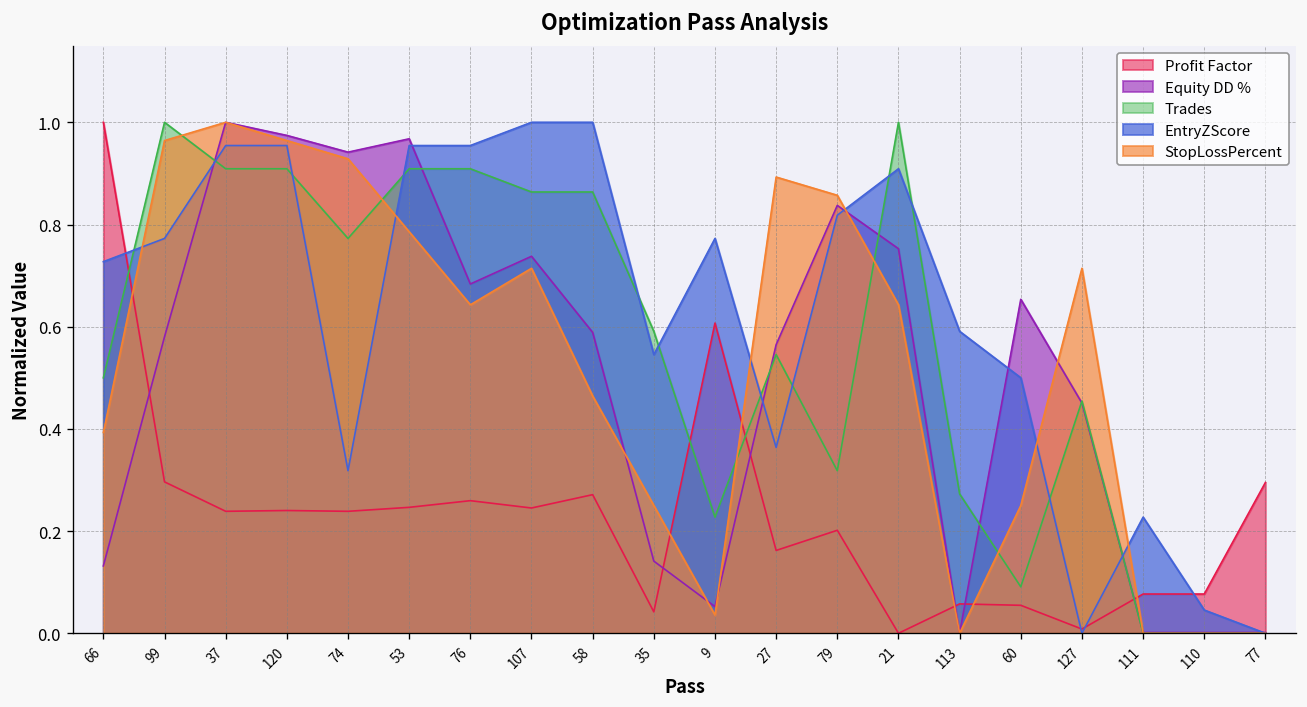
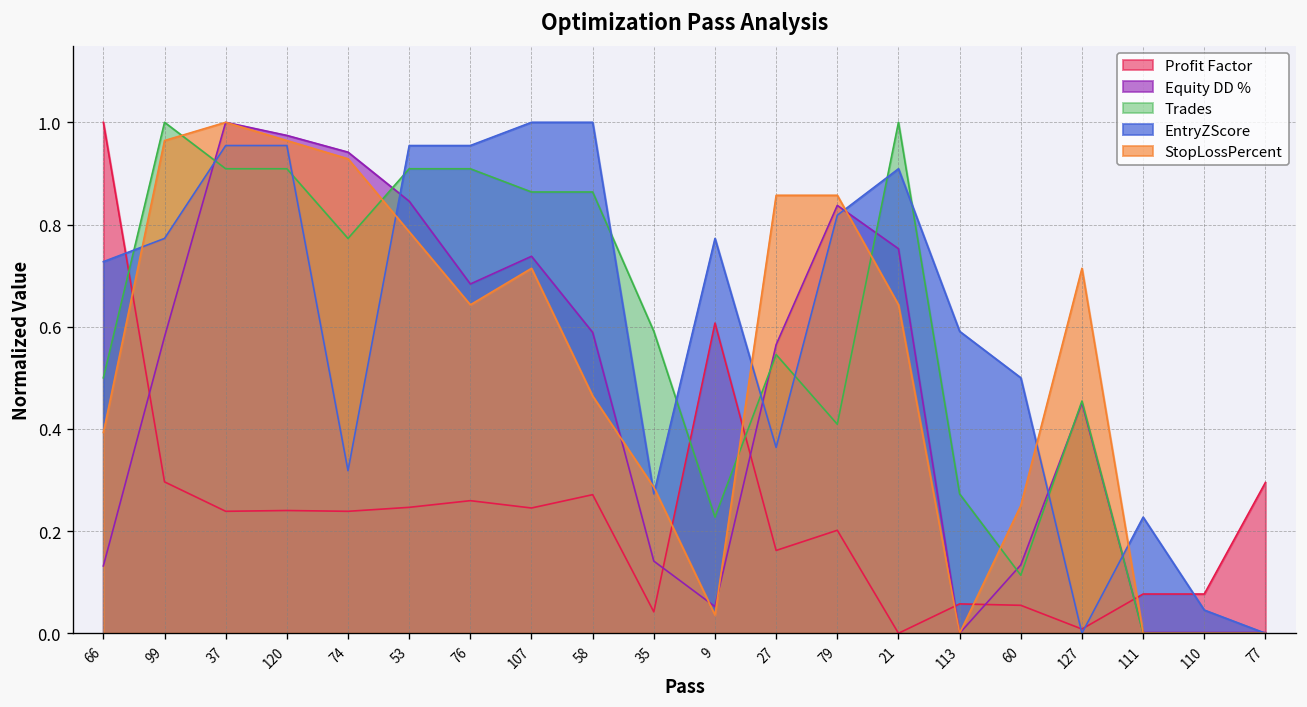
Equity DD %, 53: 0.97 -> 0.85
EntryZScore, 35: 0.55 -> 0.27
StopLossPercent, 35: 0.25 -> 0.29
StopLossPercent, 27: 0.89 -> 0.86
Trades, 79: 0.32 -> 0.41
Equity DD %, 60: 0.65 -> 0.13
Trades, 60: 0.09 -> 0.11
